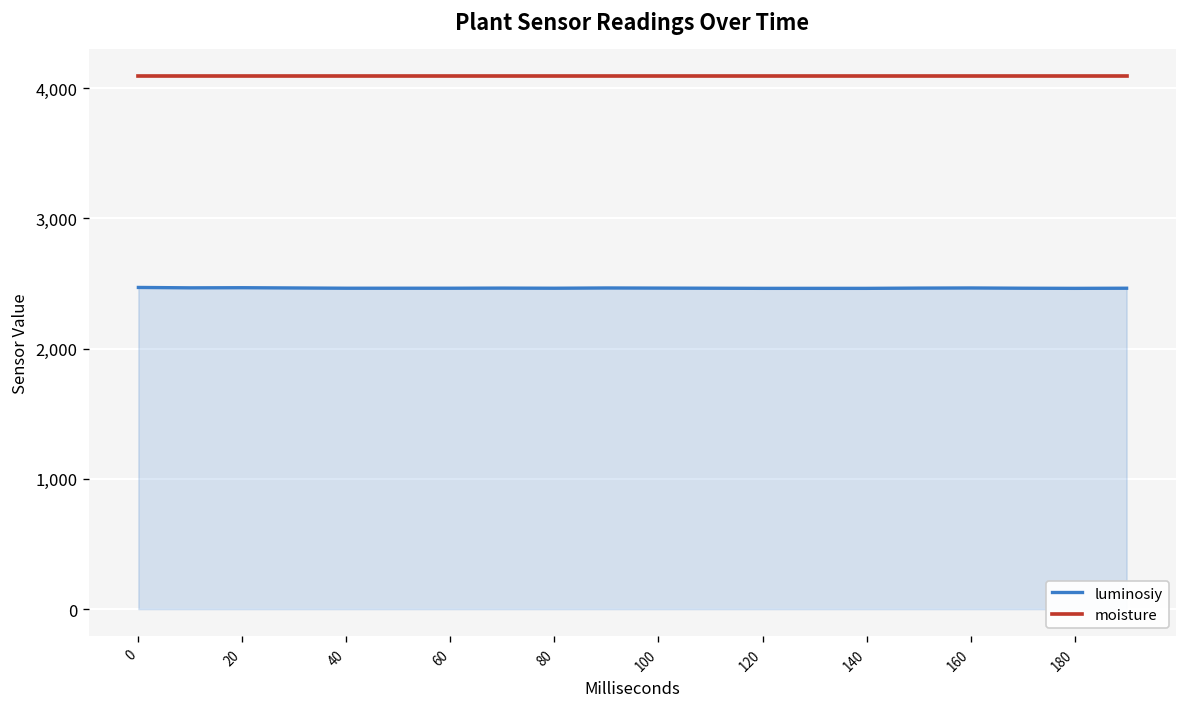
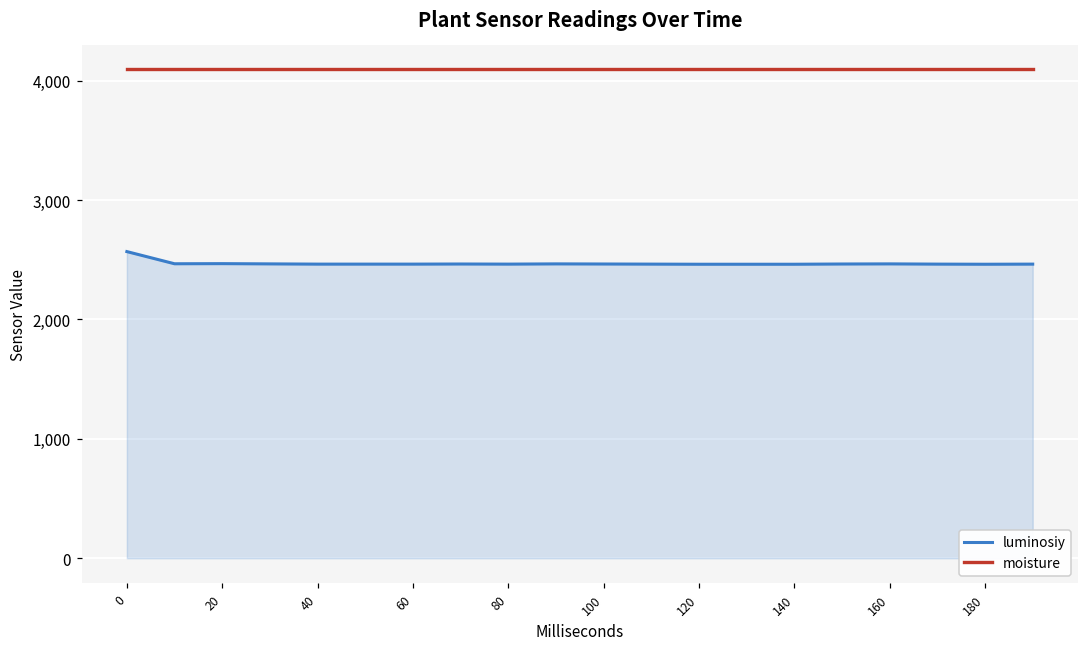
luminosiy, 0: 2,470 -> 2,570
